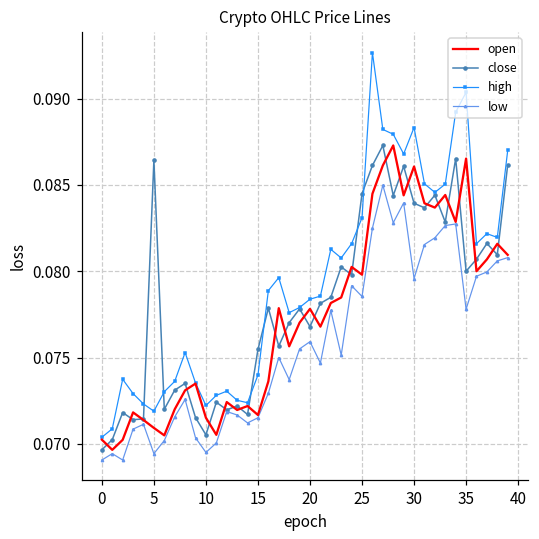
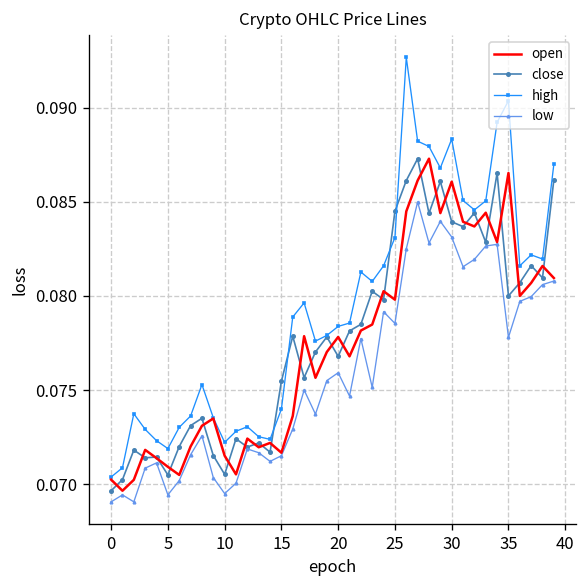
close, 5: 0.0864 -> 0.0705
low, 30: 0.0796 -> 0.0831
